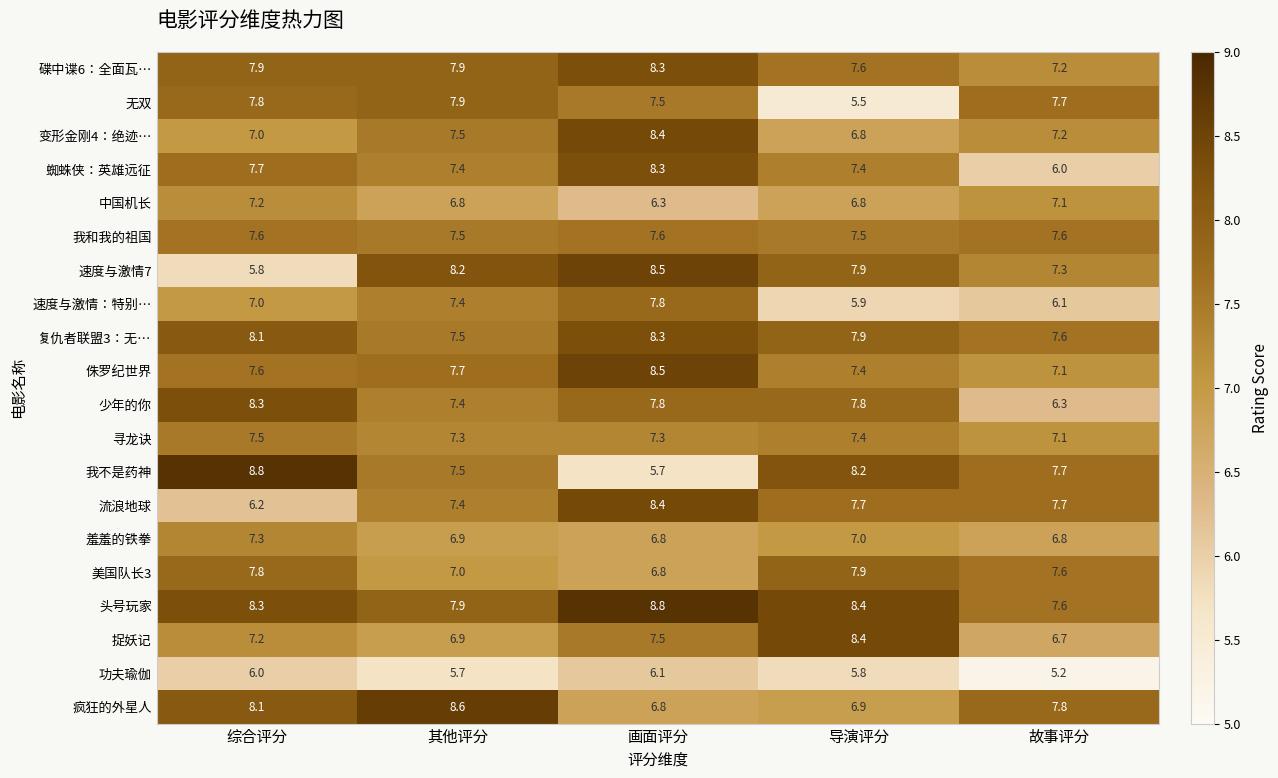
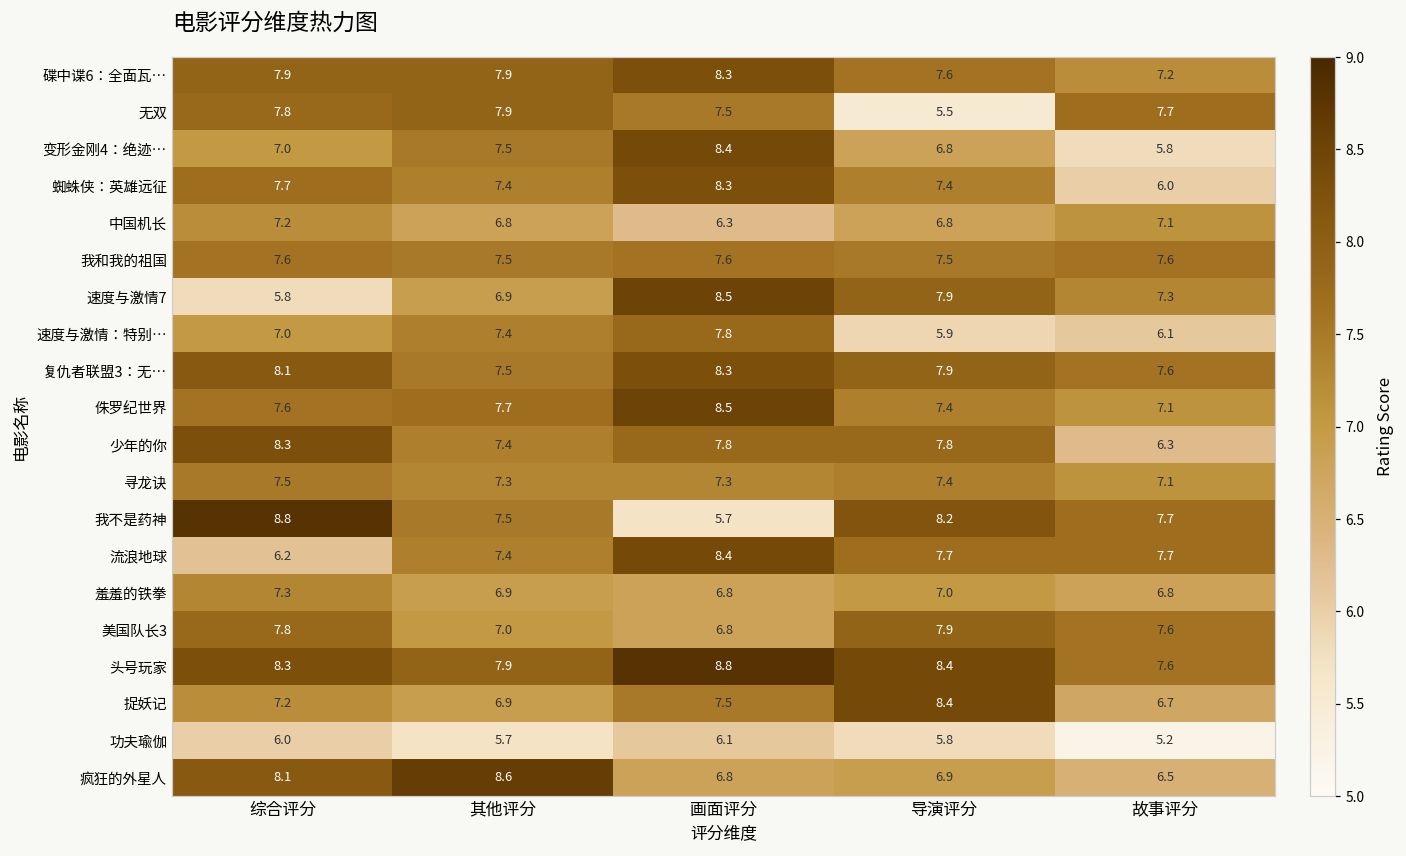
变形金刚4：绝迹…, 故事评分: 7.2 -> 5.8
速度与激情7, 其他评分: 8.2 -> 6.9
疯狂的外星人, 故事评分: 7.8 -> 6.5
